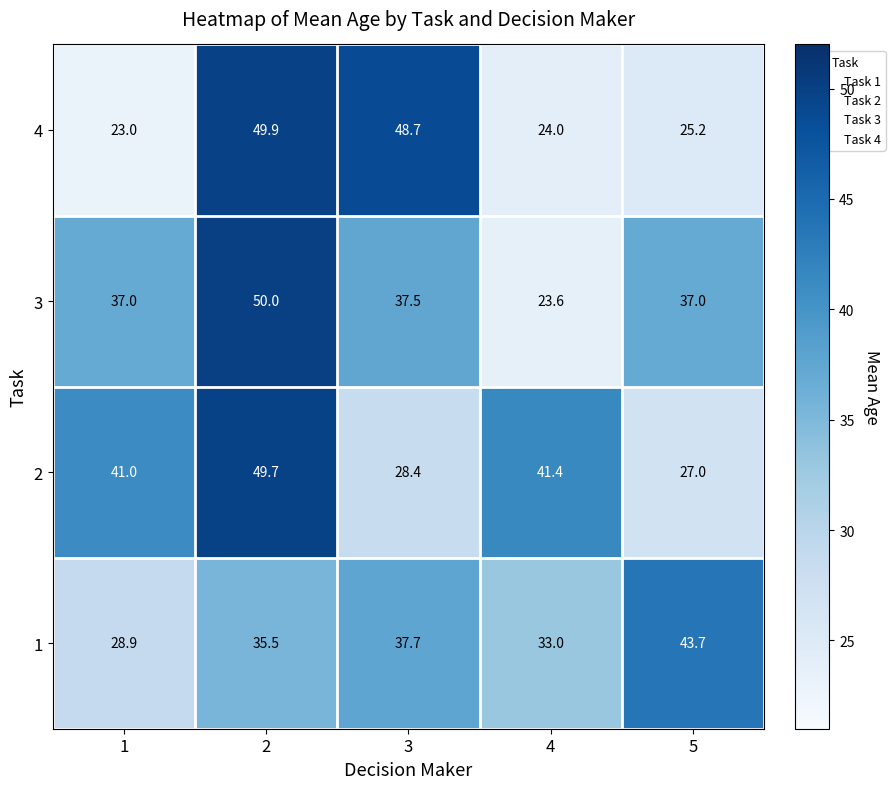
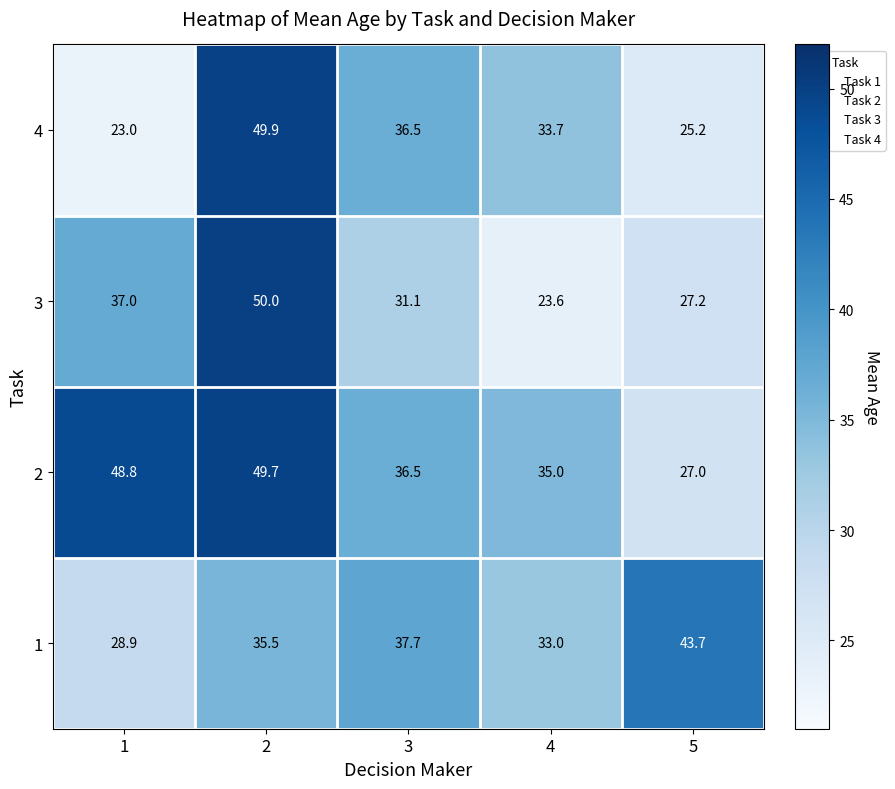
4, 3: 48.7 -> 36.5
4, 4: 24.0 -> 33.7
3, 3: 37.5 -> 31.1
3, 5: 37.0 -> 27.2
2, 1: 41.0 -> 48.8
2, 3: 28.4 -> 36.5
2, 4: 41.4 -> 35.0
